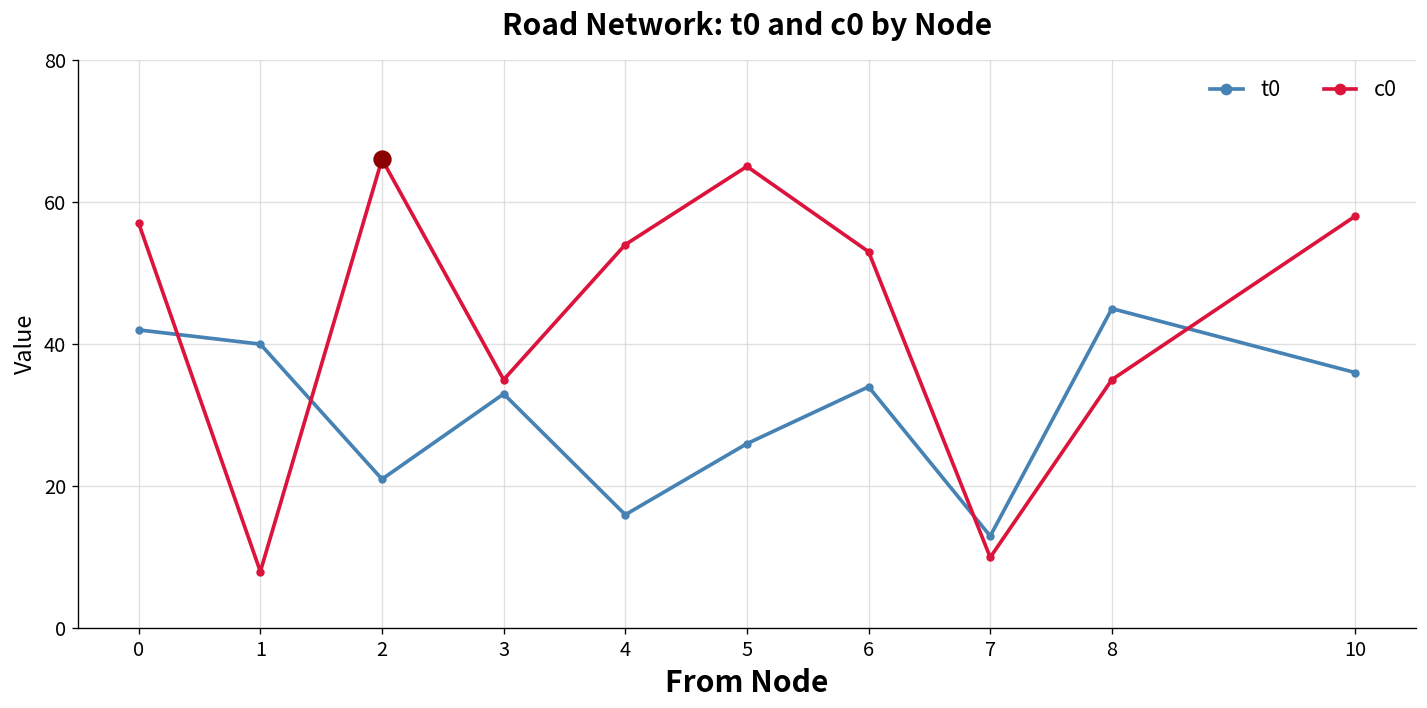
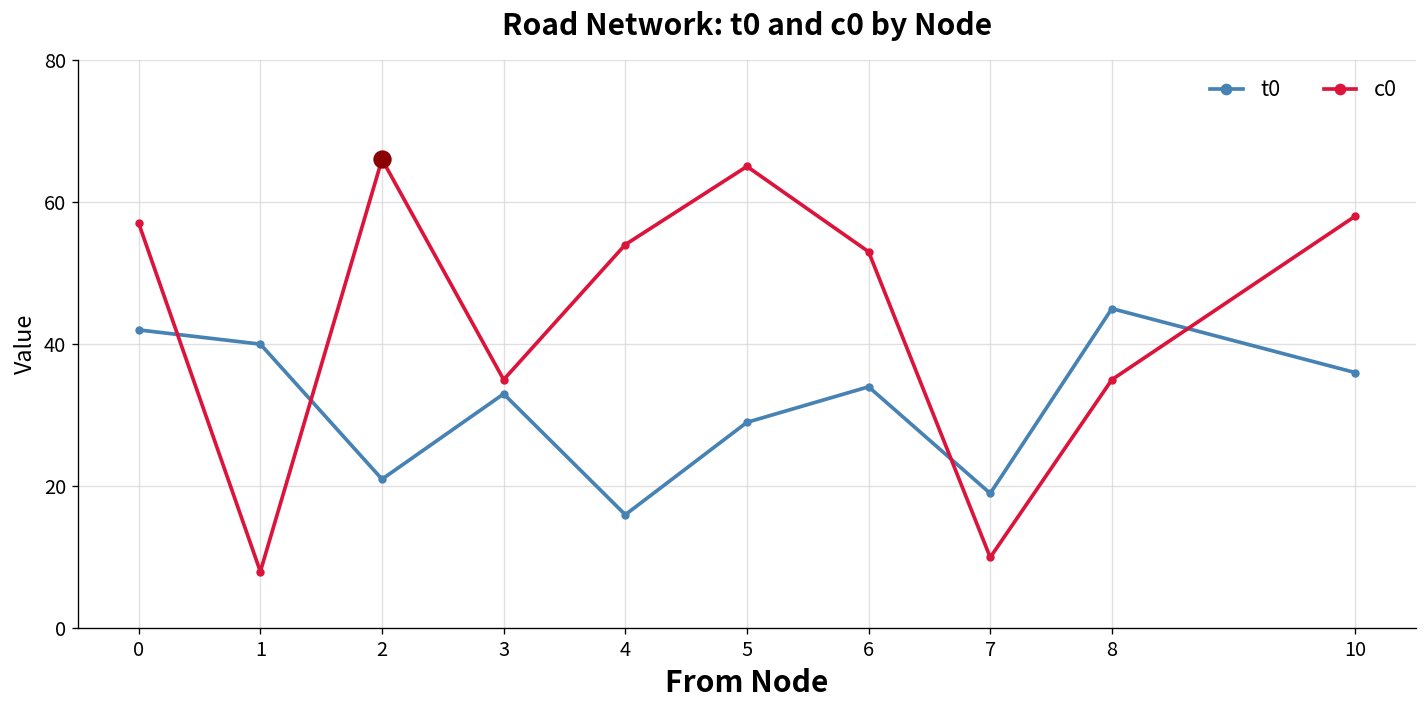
t0, 5: 26 -> 29
t0, 7: 13 -> 19
